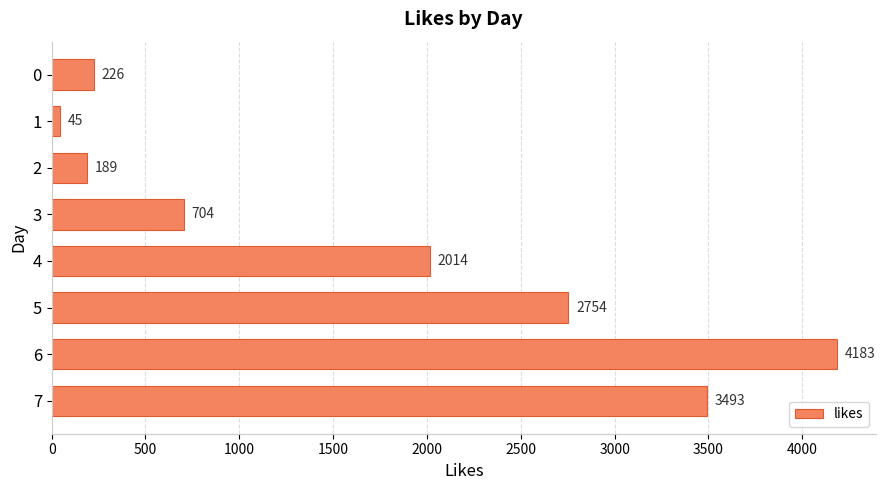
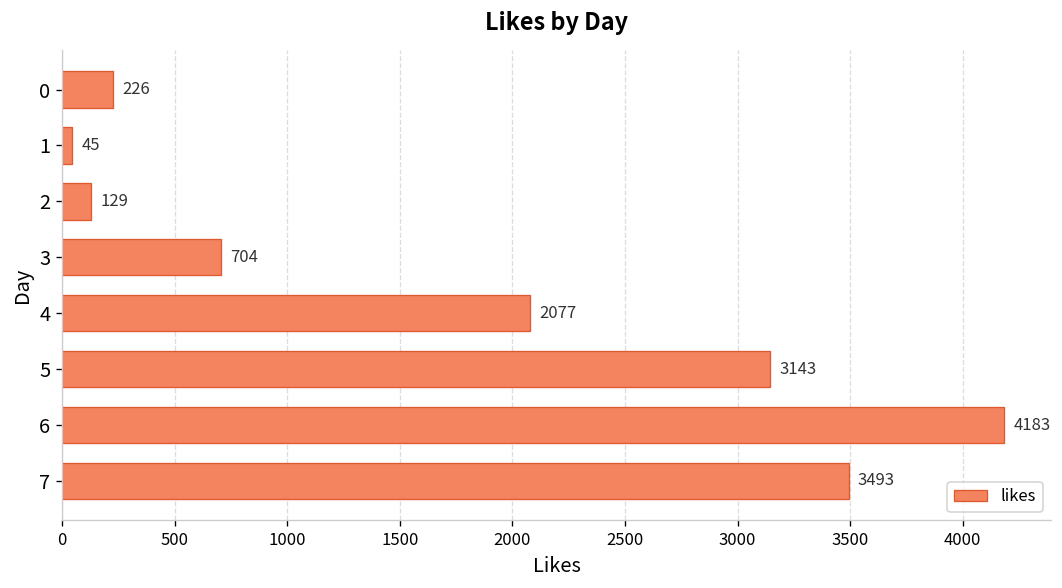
2: 189 -> 129
4: 2014 -> 2077
5: 2754 -> 3143
